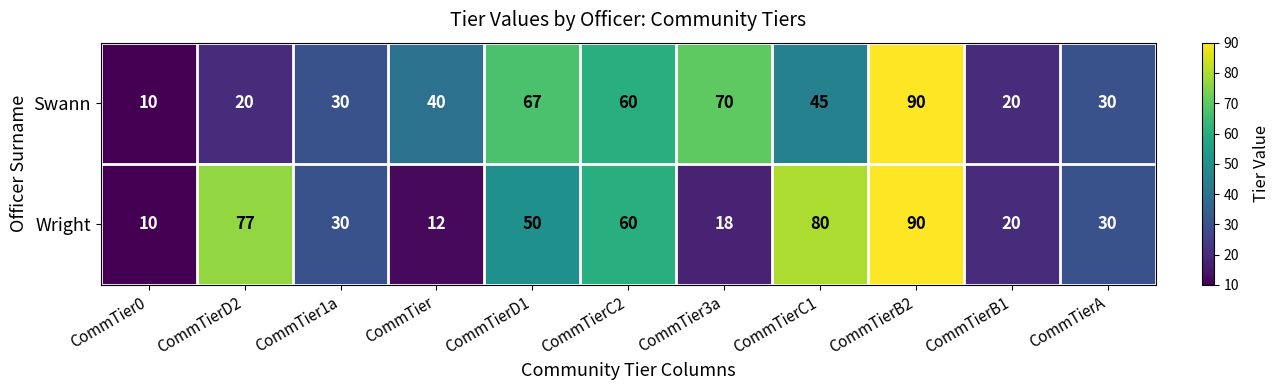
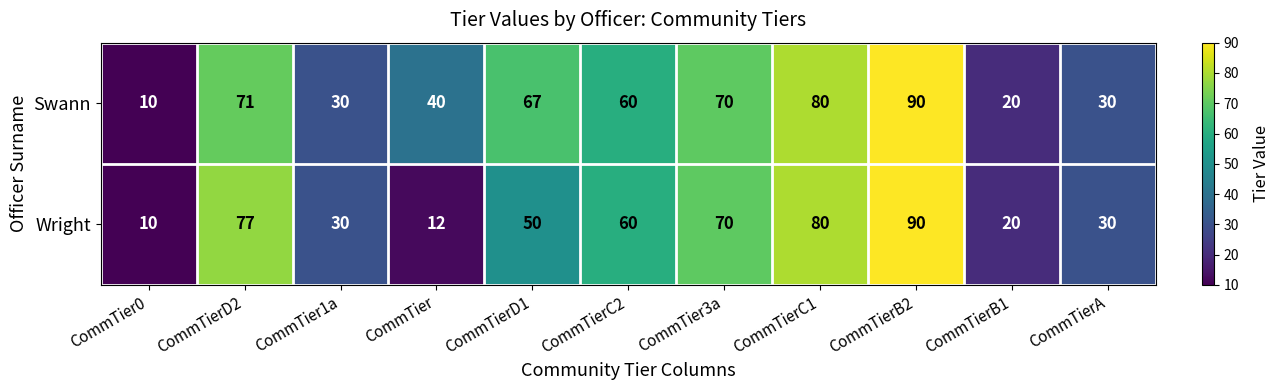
Swann, CommTierD2: 20 -> 71
Swann, CommTierC1: 45 -> 80
Wright, CommTier3a: 18 -> 70
